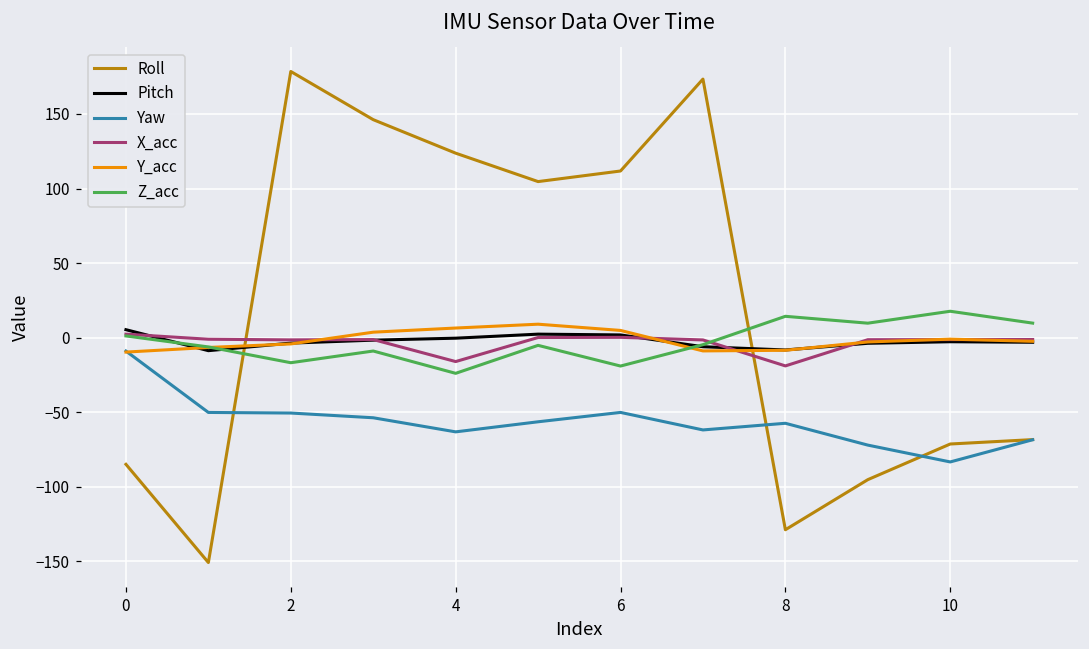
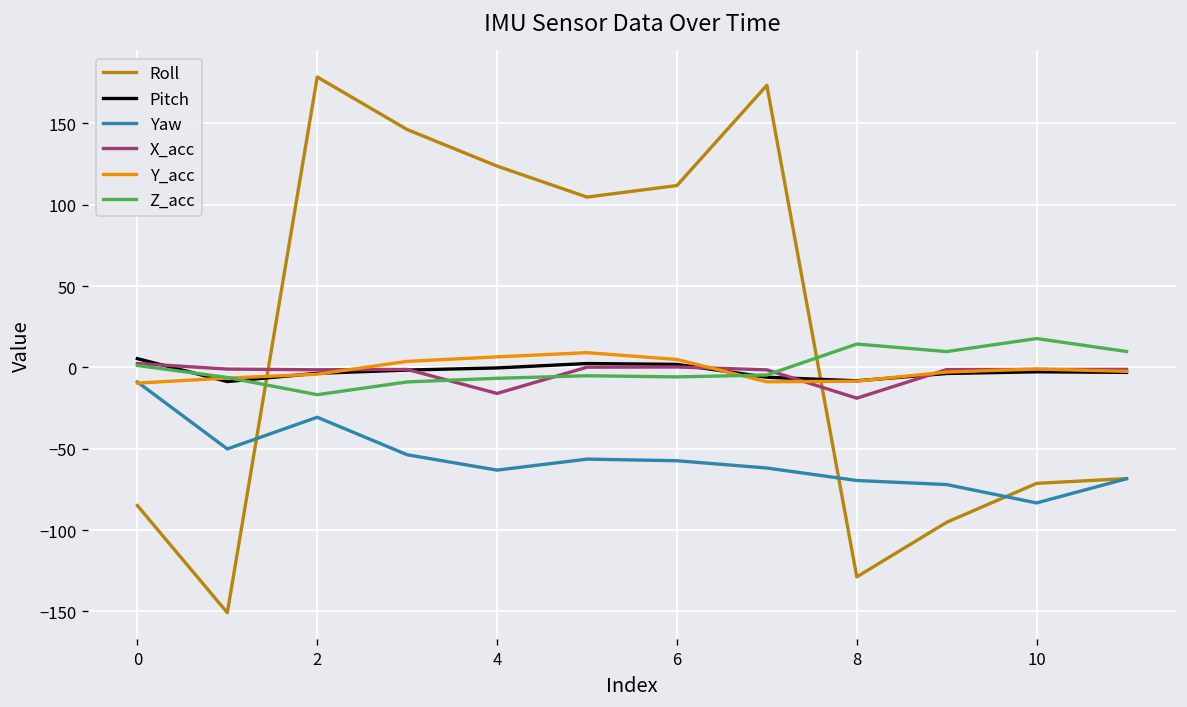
Yaw, 2: -51 -> -31
Z_acc, 4: -24 -> -7
Yaw, 6: -50 -> -57
Z_acc, 6: -19 -> -6
Yaw, 8: -57 -> -70
